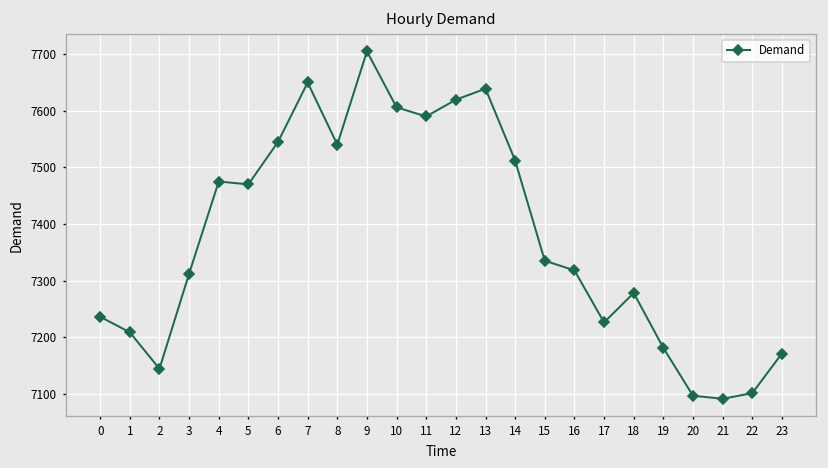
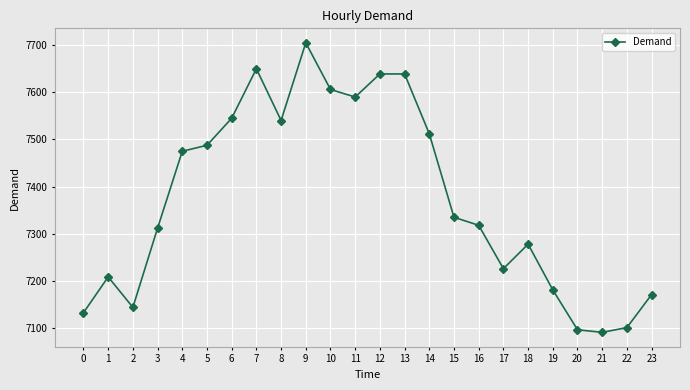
0: 7240 -> 7130
5: 7470 -> 7490
12: 7620 -> 7640
